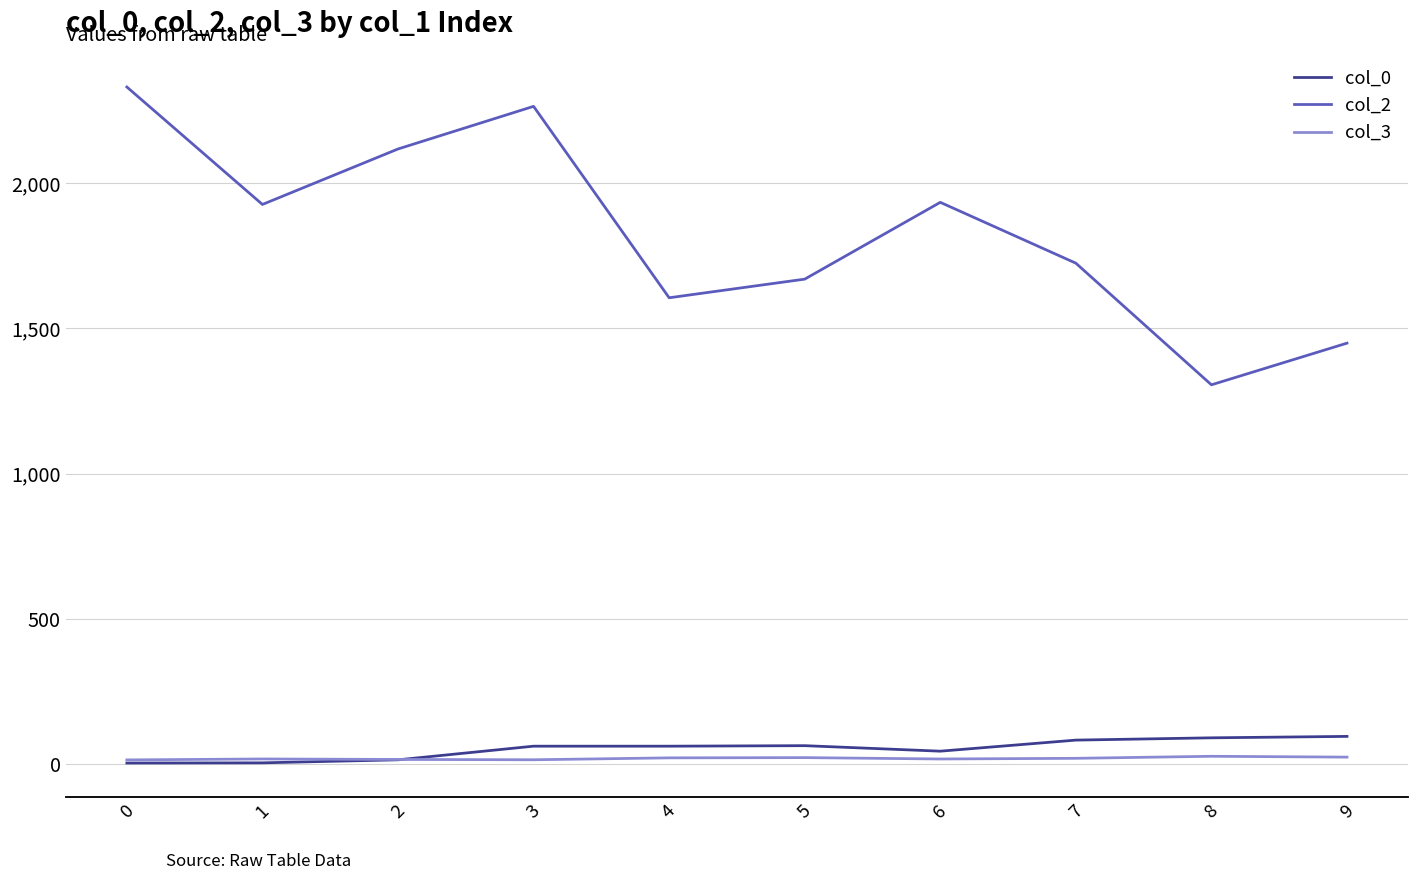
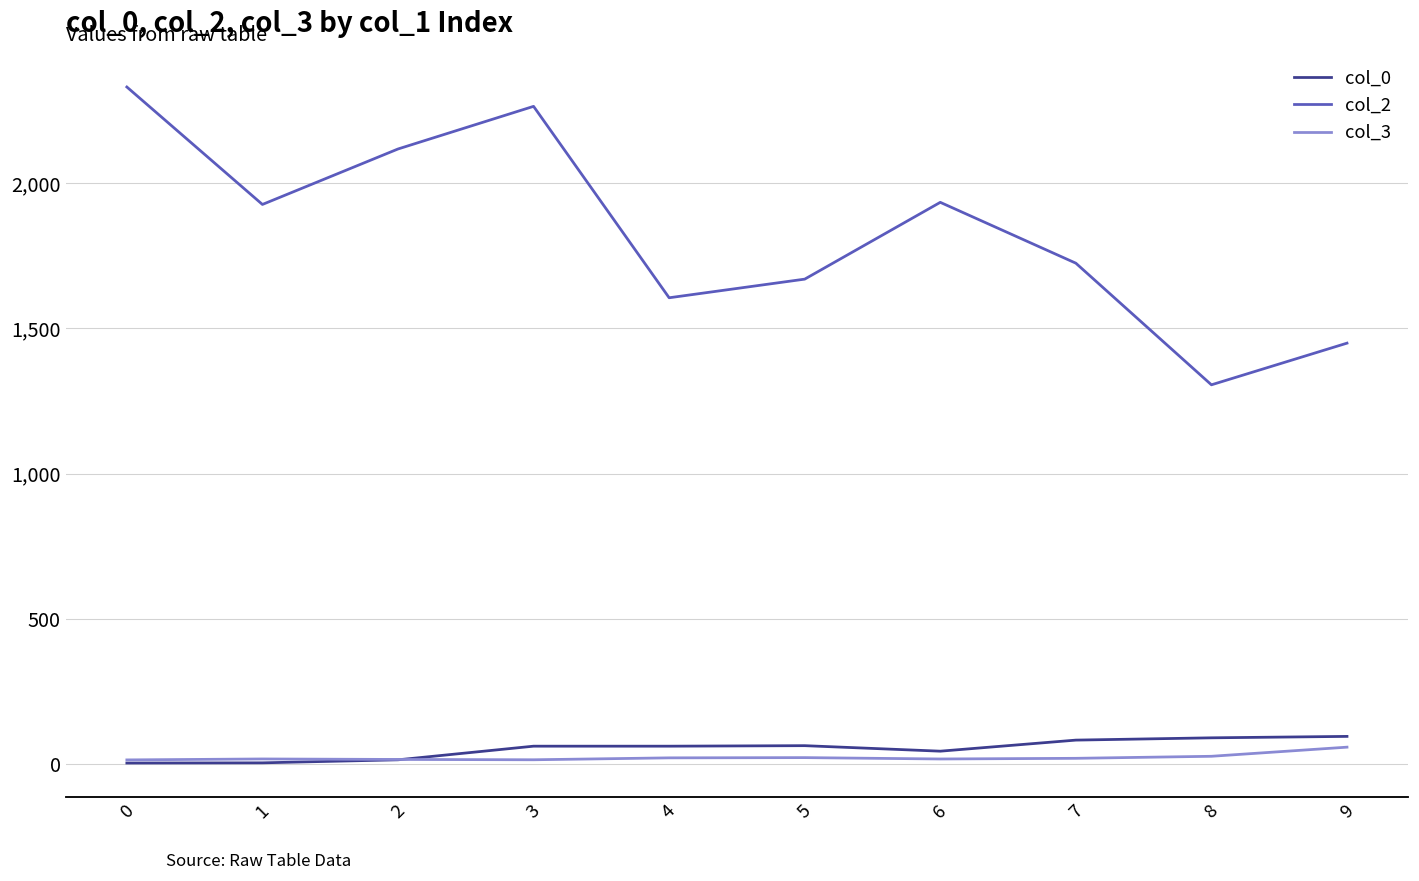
col_3, 9: 20 -> 60
